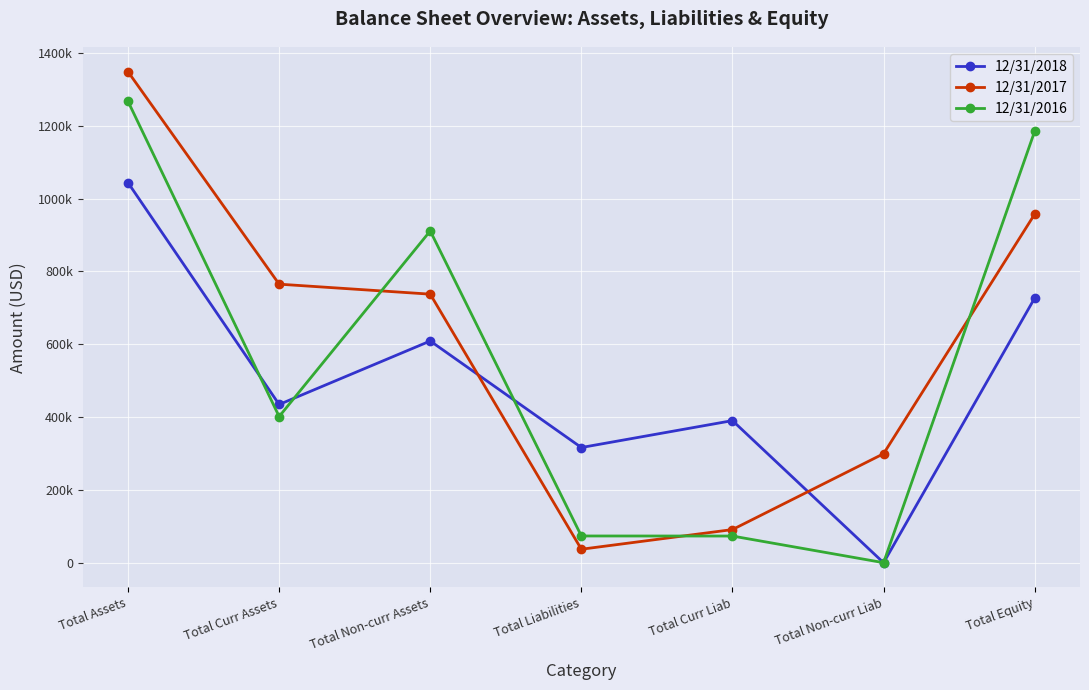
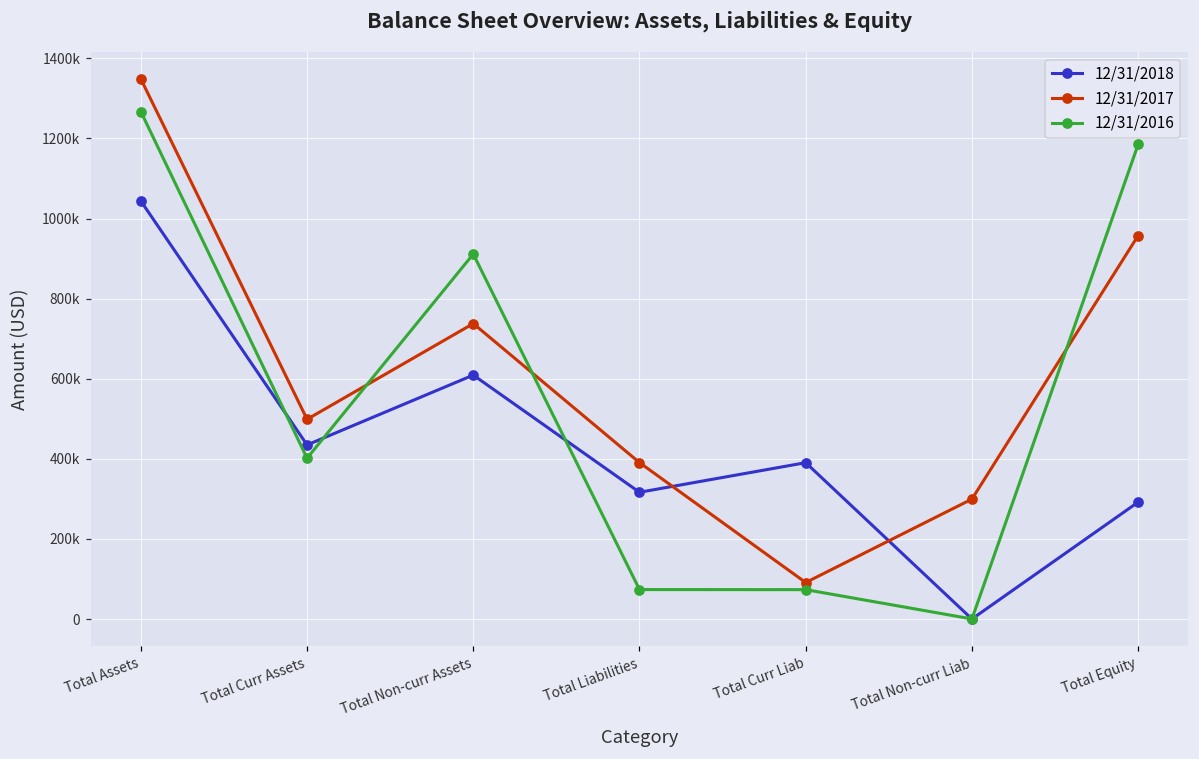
12/31/2017, Total Curr Assets: 770000 -> 500000
12/31/2017, Total Liabilities: 40000 -> 390000
12/31/2018, Total Equity: 730000 -> 290000
